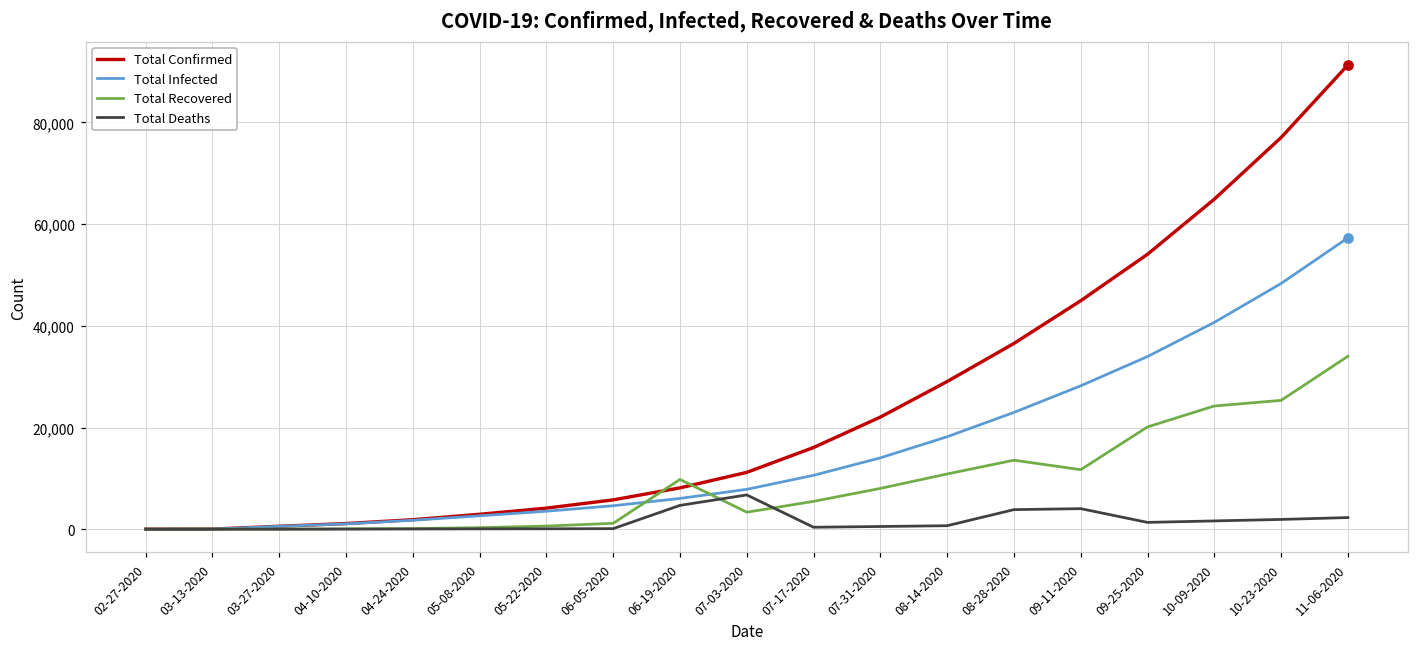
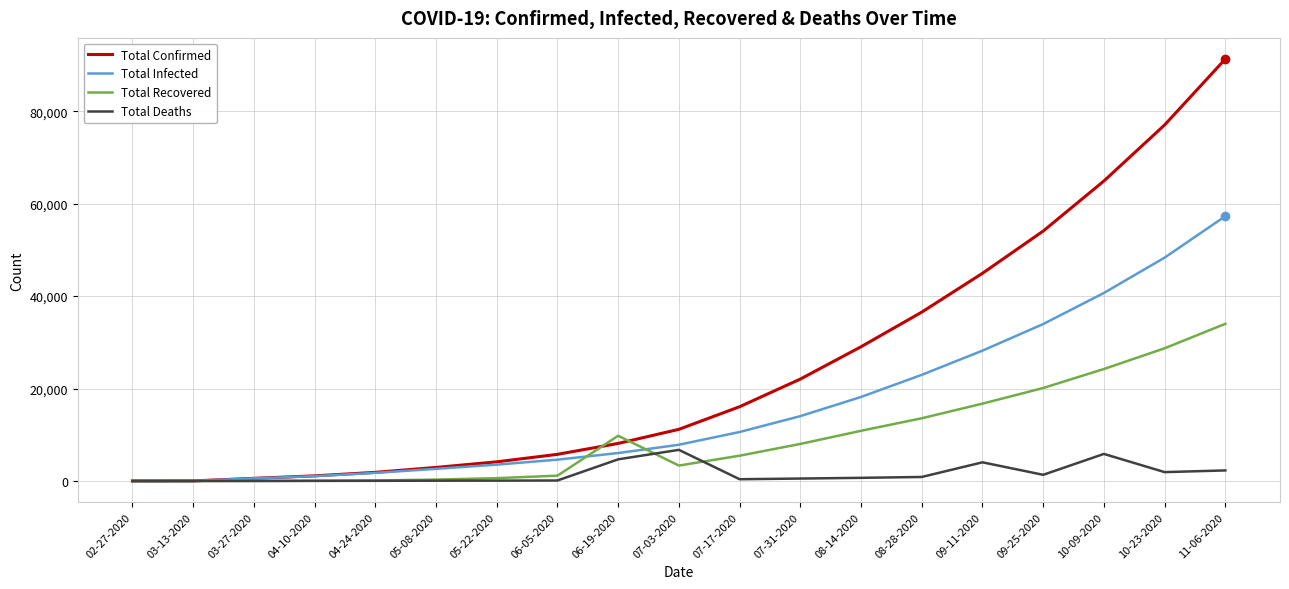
Total Deaths, 08-28-2020: 4,000 -> 1,000
Total Recovered, 09-11-2020: 12,000 -> 17,000
Total Deaths, 10-09-2020: 2,000 -> 6,000
Total Recovered, 10-23-2020: 25,000 -> 29,000
